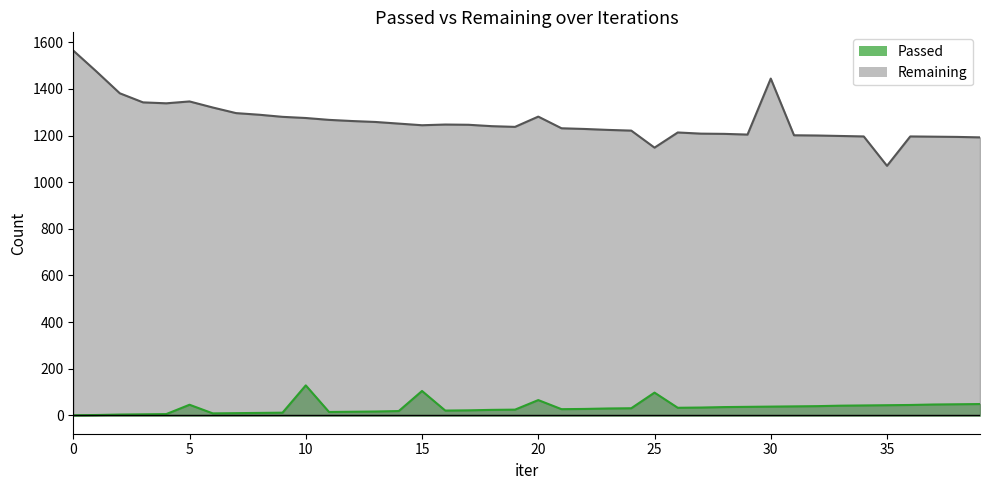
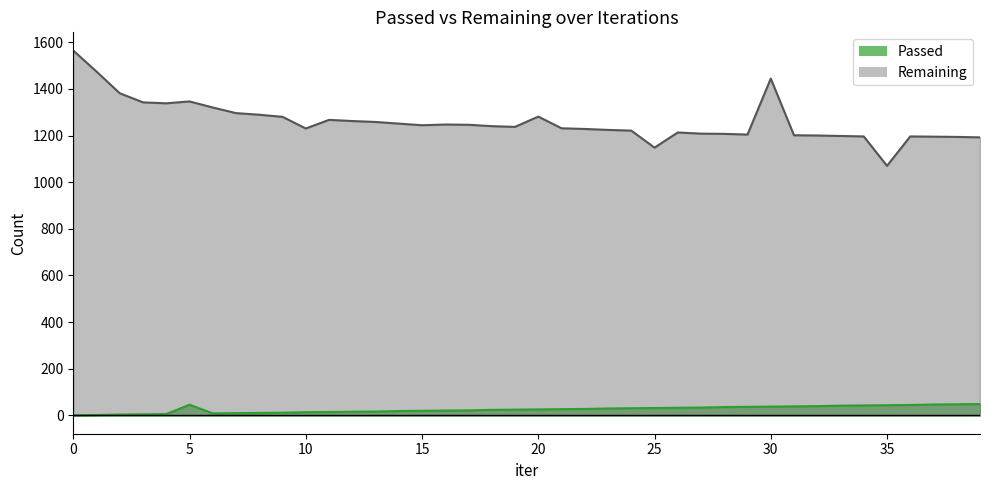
Passed, 10: 130 -> 10
Remaining, 10: 1280 -> 1230
Passed, 15: 110 -> 20
Passed, 20: 70 -> 30
Passed, 25: 100 -> 30
